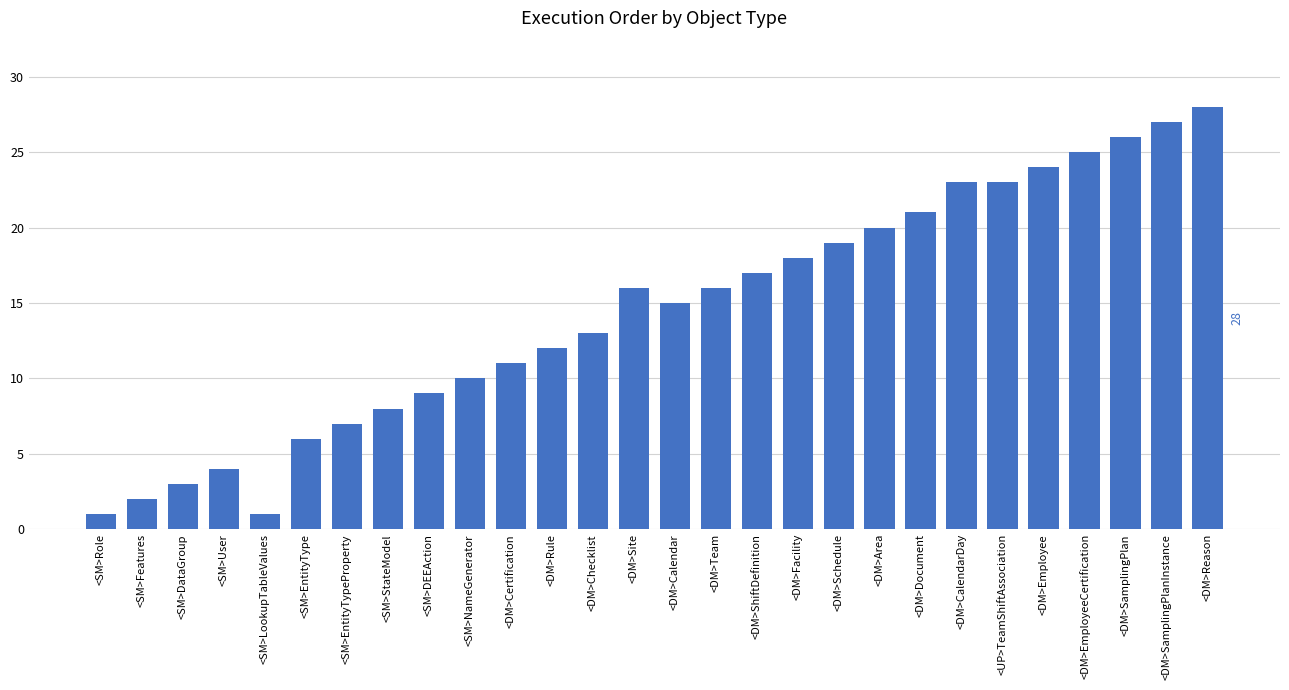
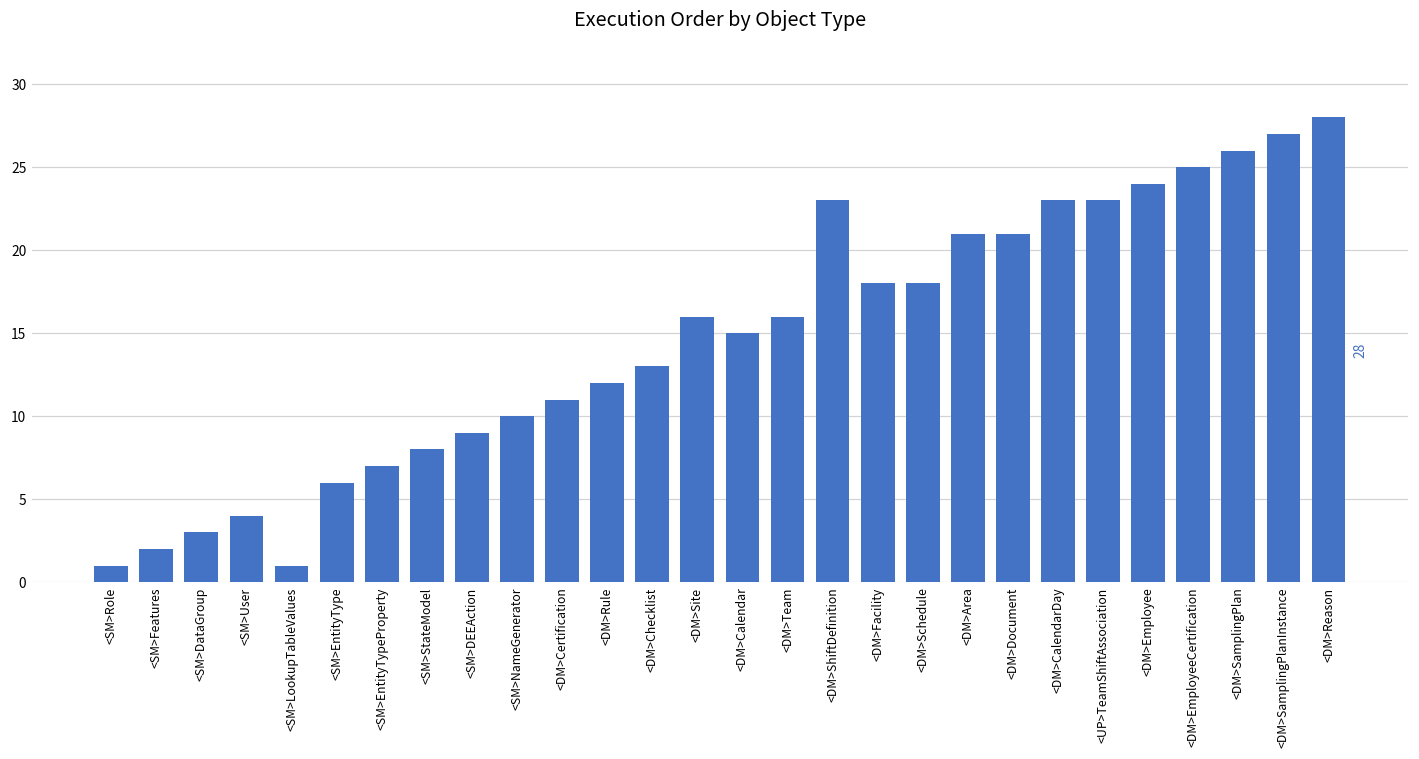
<DM>ShiftDefinition: 17 -> 23
<DM>Schedule: 19 -> 18
<DM>Area: 20 -> 21
